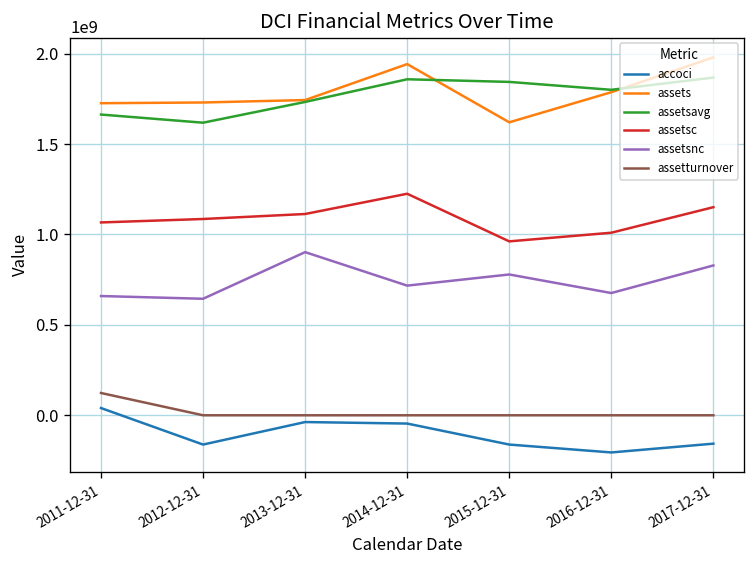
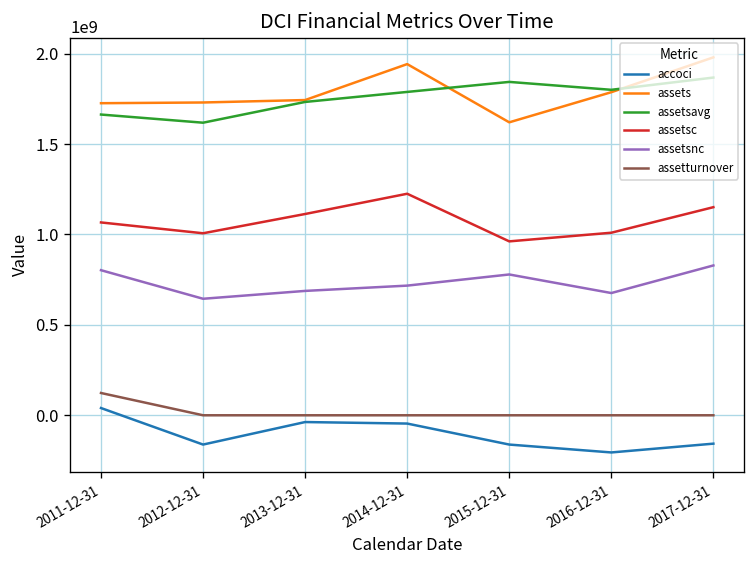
assetsnc, 2011-12-31: 660000000 -> 800000000
assetsc, 2012-12-31: 1090000000 -> 1010000000
assetsnc, 2013-12-31: 900000000 -> 690000000
assetsavg, 2014-12-31: 1860000000 -> 1790000000
